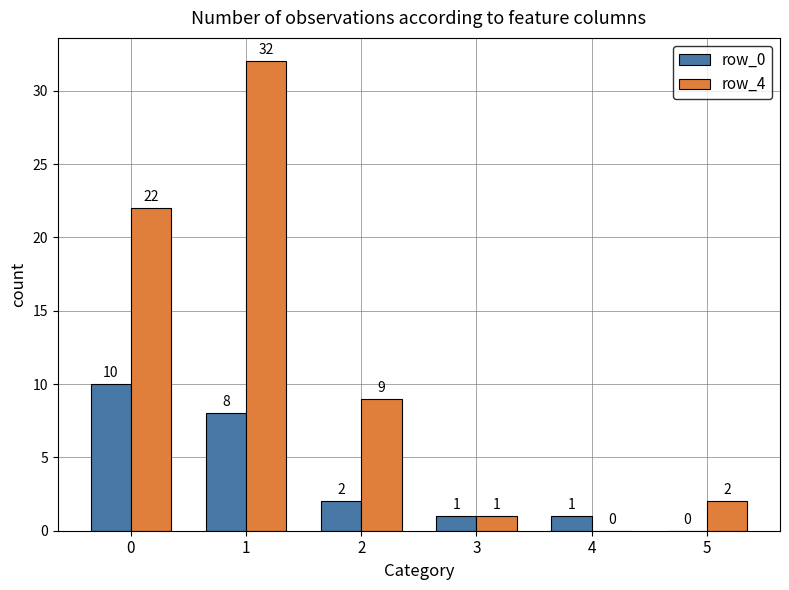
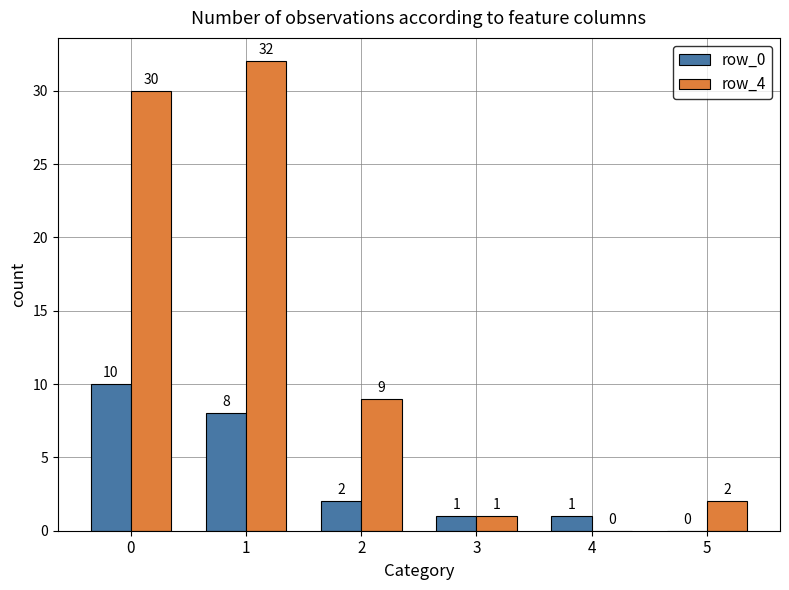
row_4, 0: 22 -> 30
